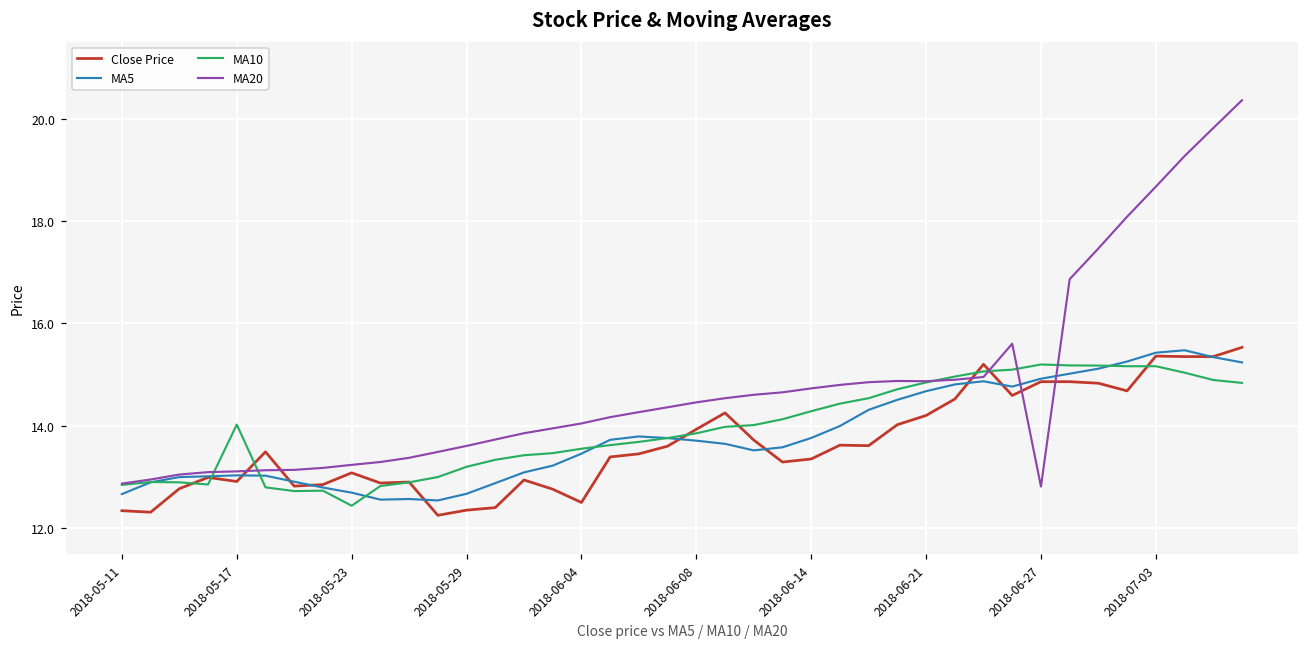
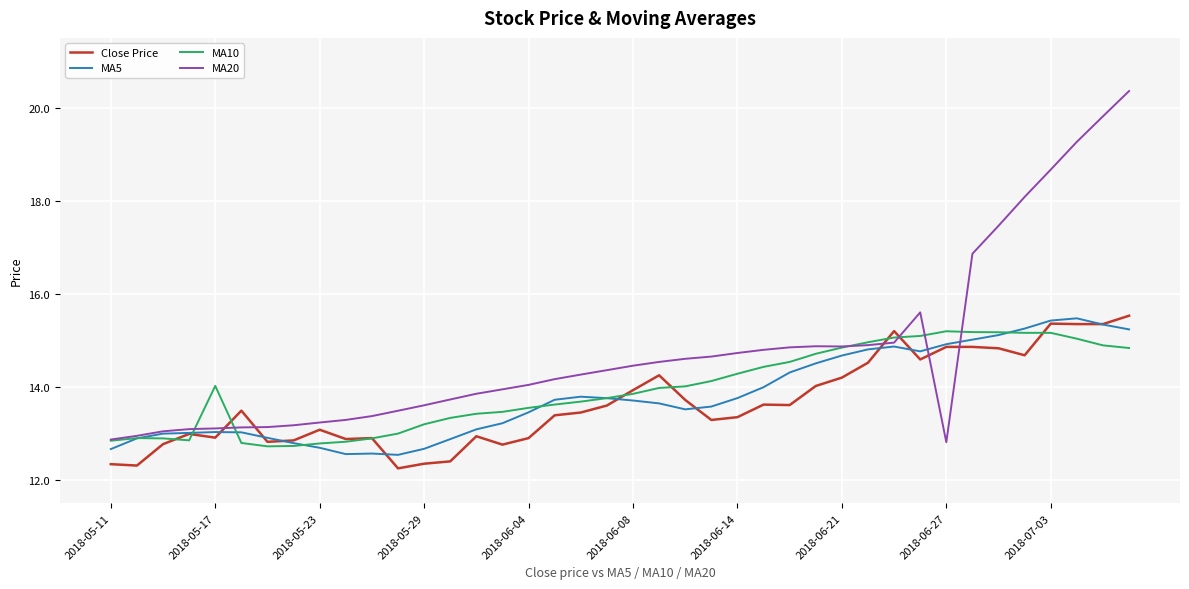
MA10, 2018-05-23: 12.4 -> 12.8
Close Price, 2018-06-04: 12.5 -> 12.9
